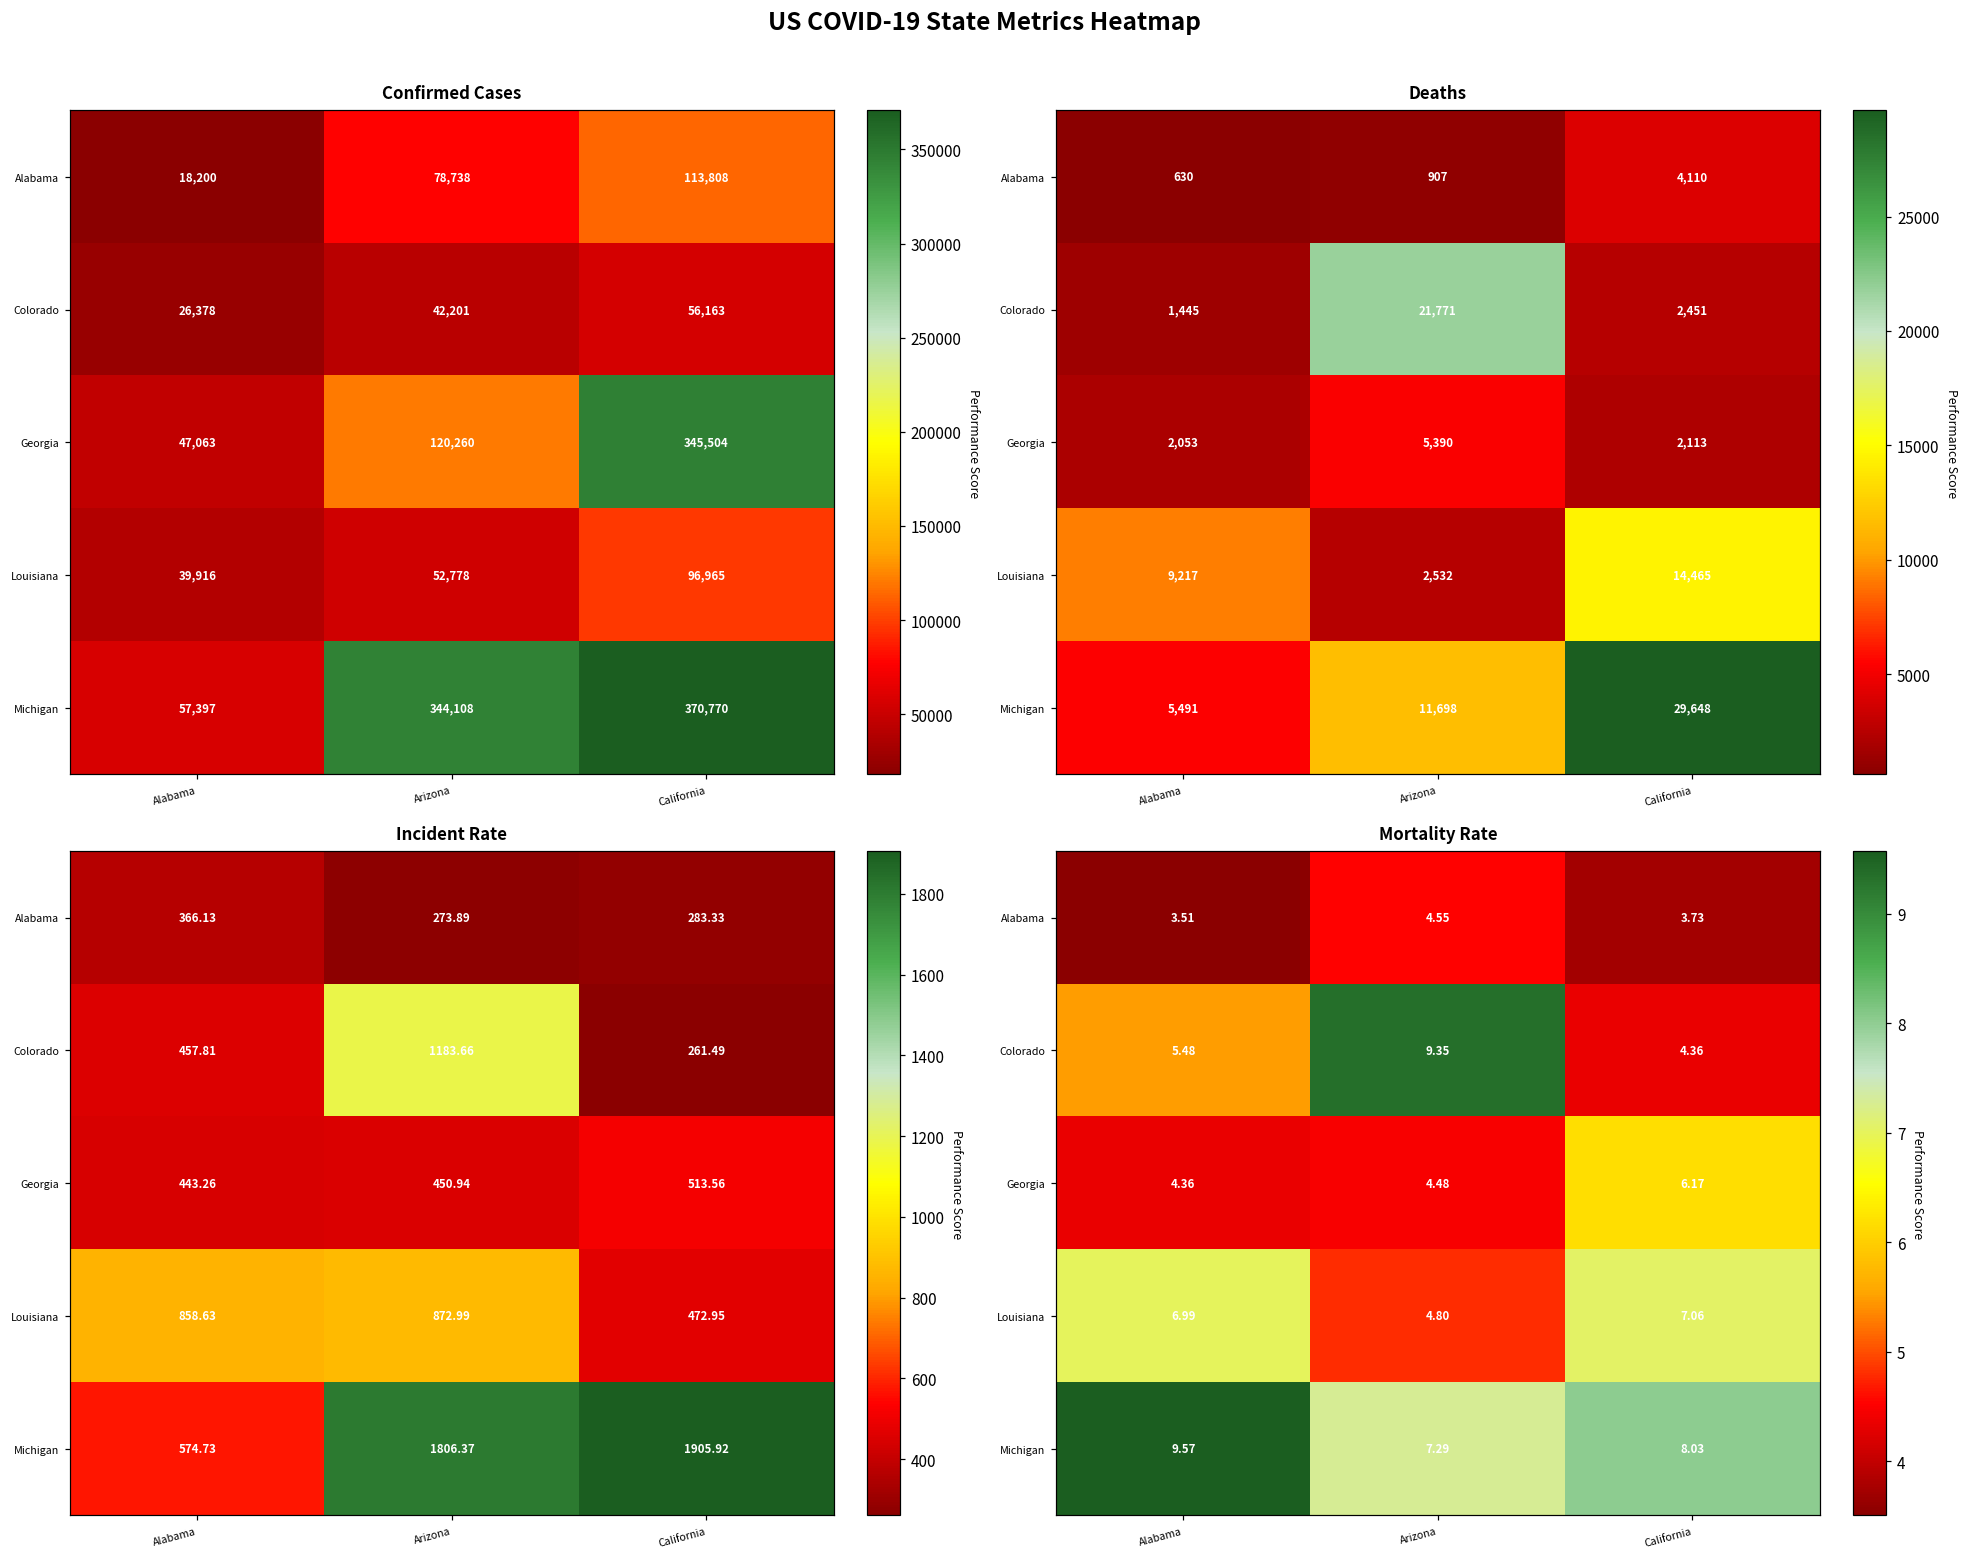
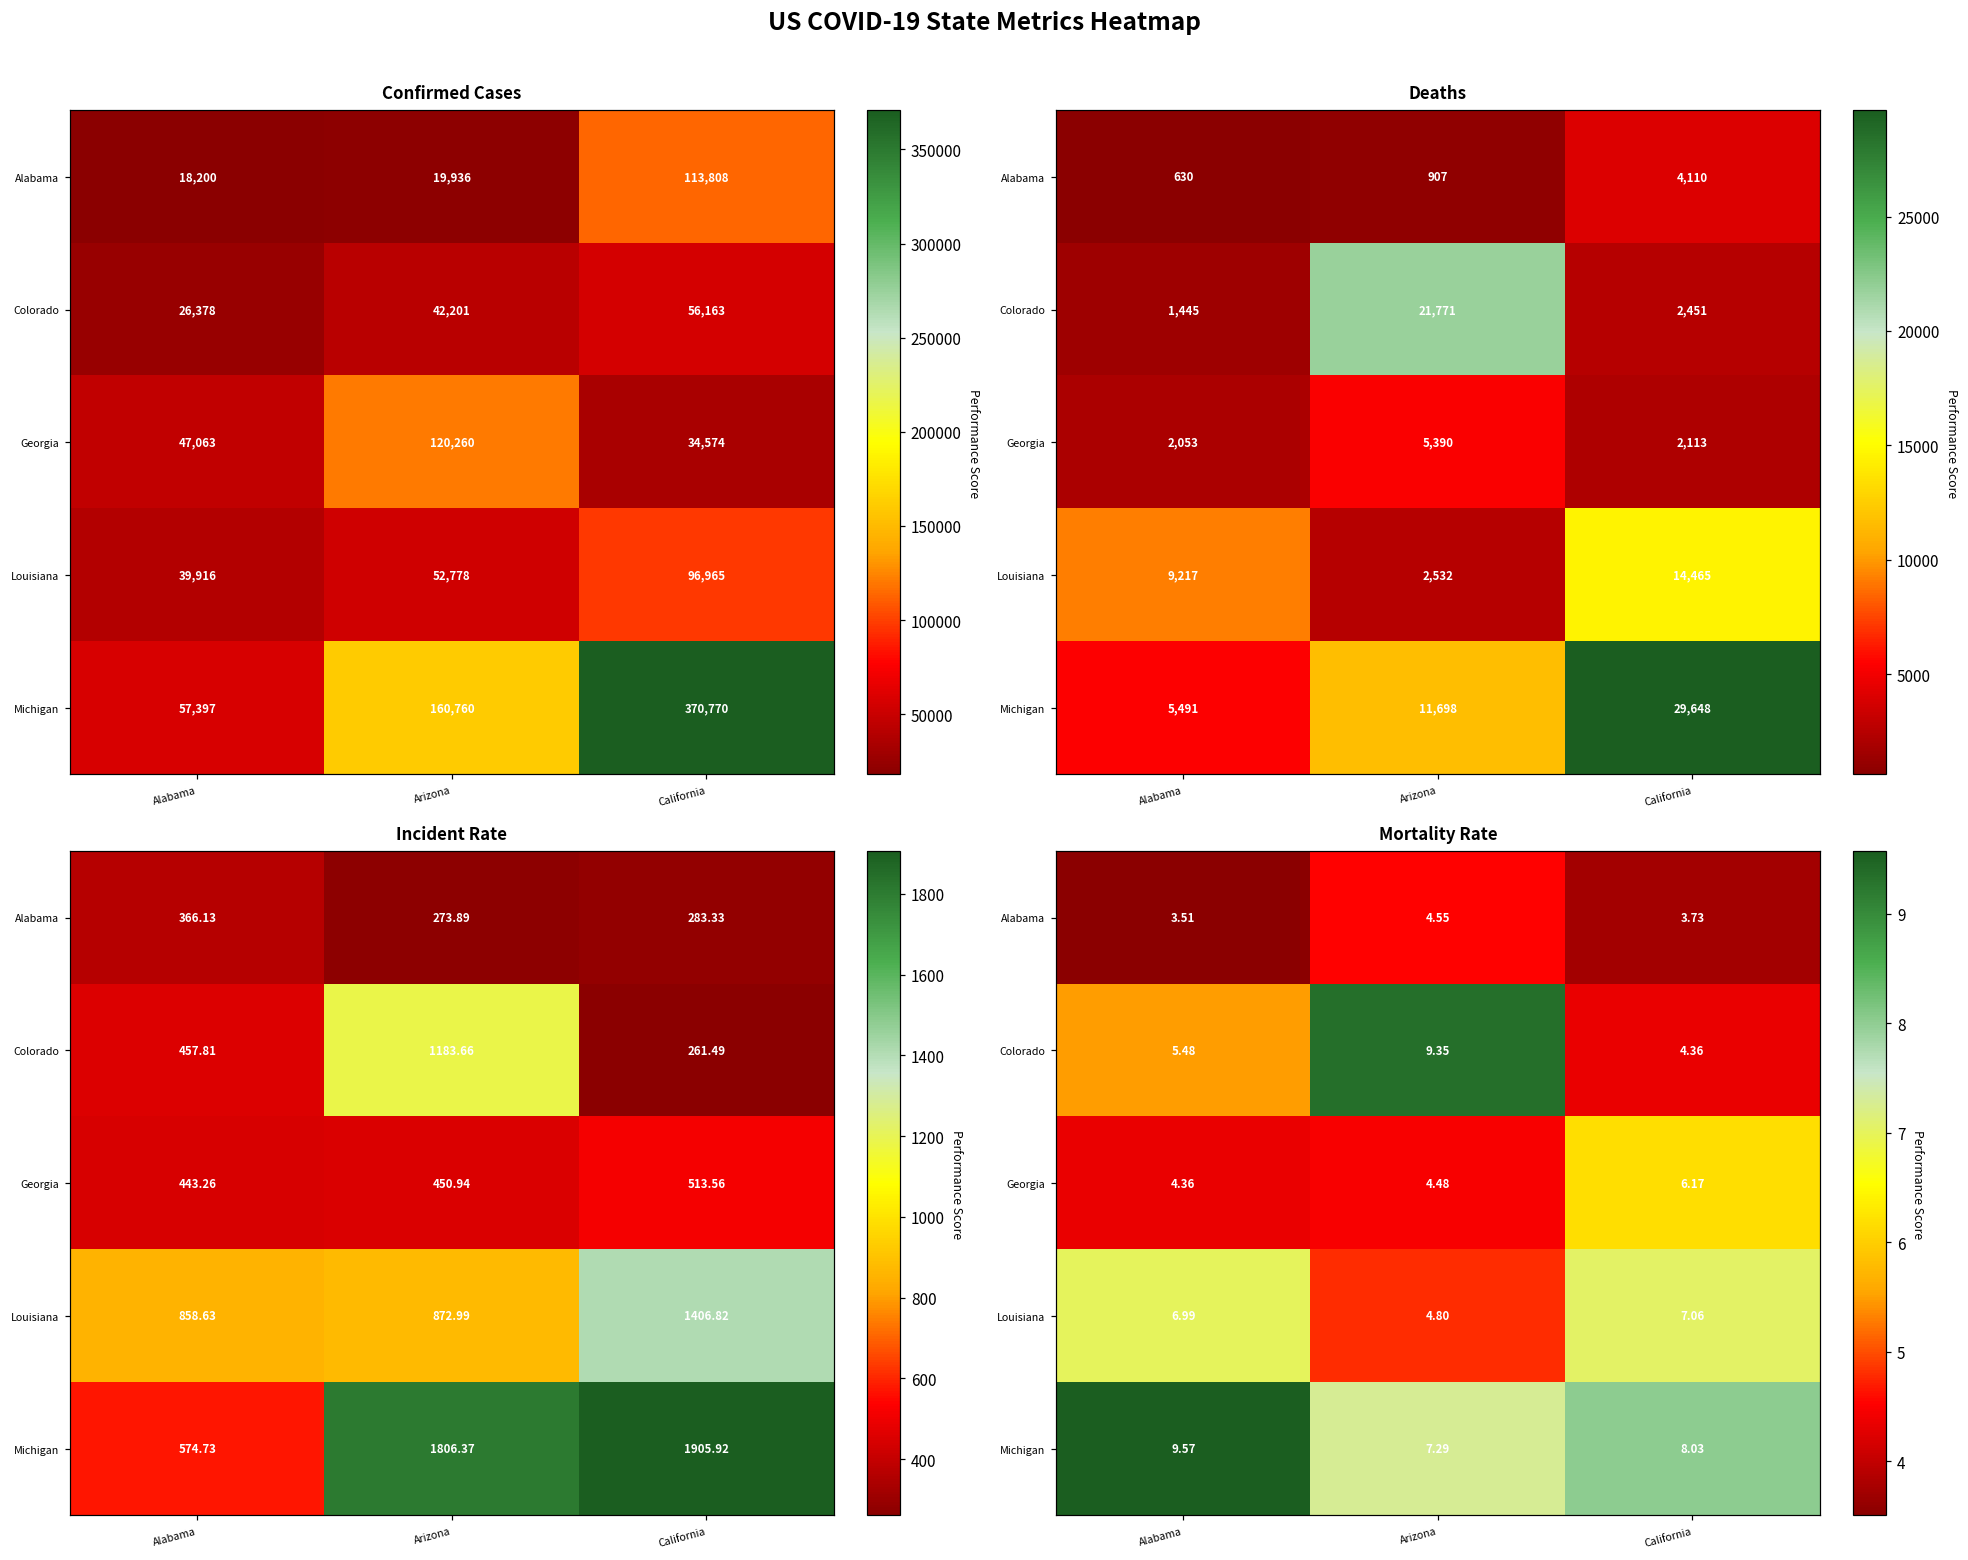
Confirmed Cases, Alabama, Arizona: 78,738 -> 19,936
Confirmed Cases, Georgia, California: 345,504 -> 34,574
Confirmed Cases, Michigan, Arizona: 344,108 -> 160,760
Incident Rate, Louisiana, California: 472.95 -> 1406.82
